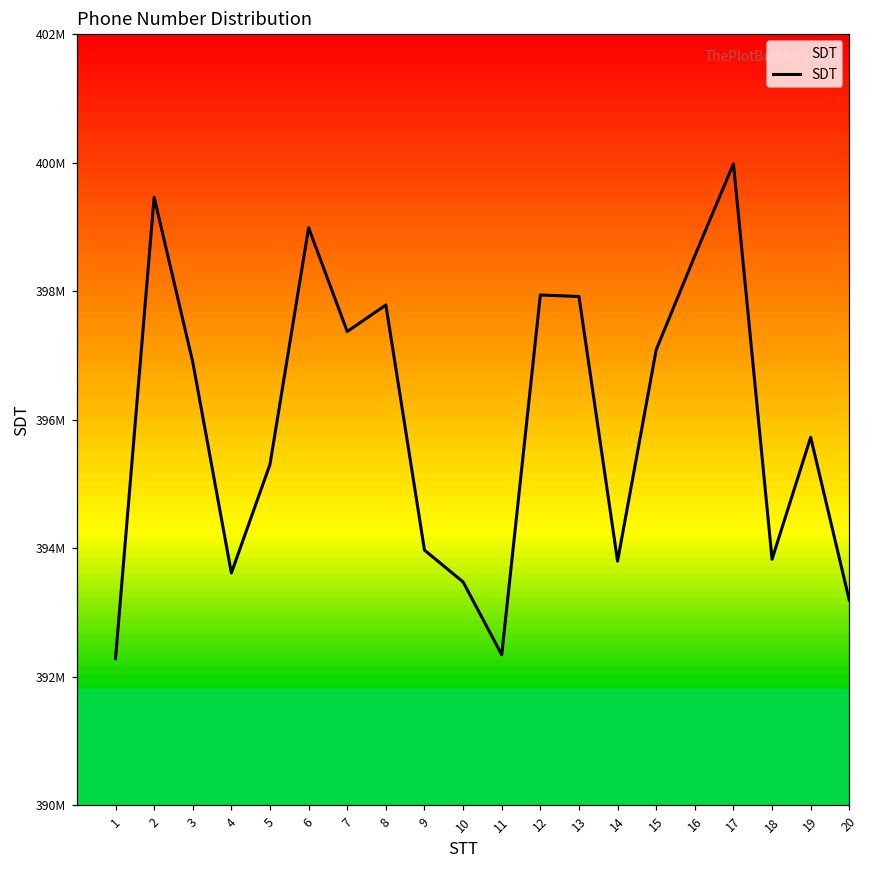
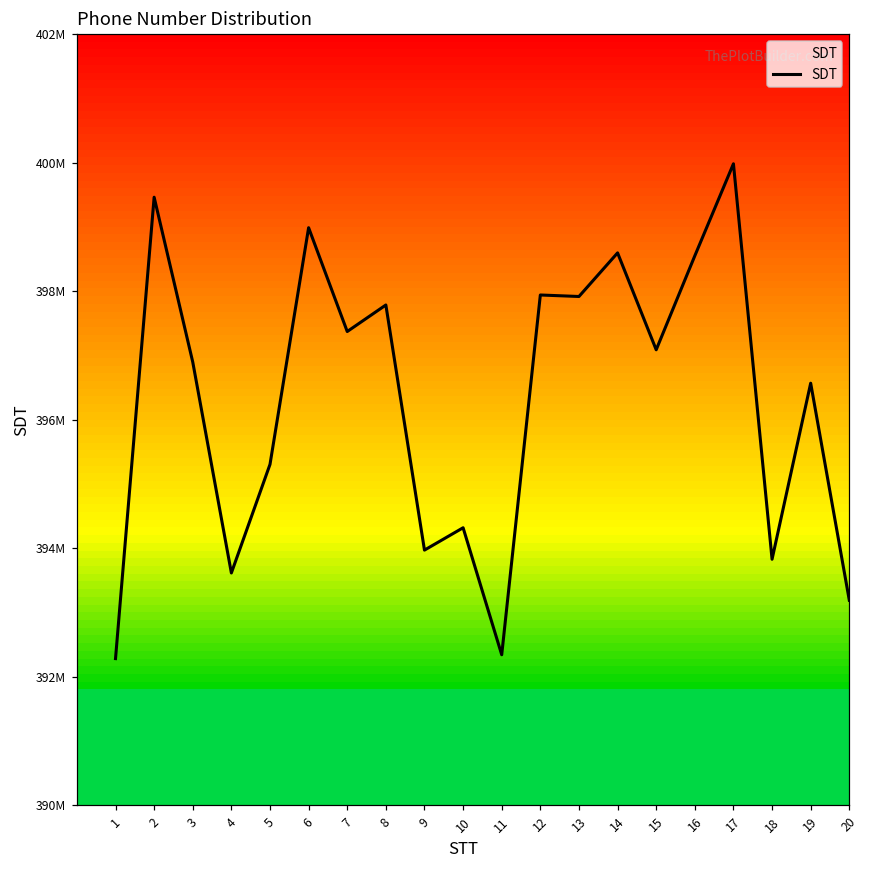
10: 393500000 -> 394300000
14: 393800000 -> 398600000
19: 395700000 -> 396600000
